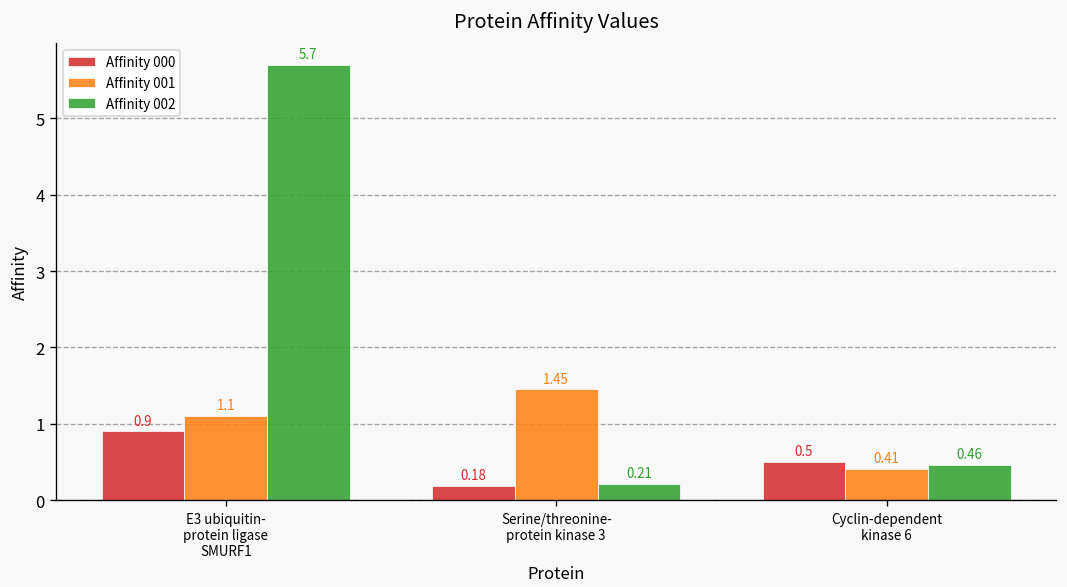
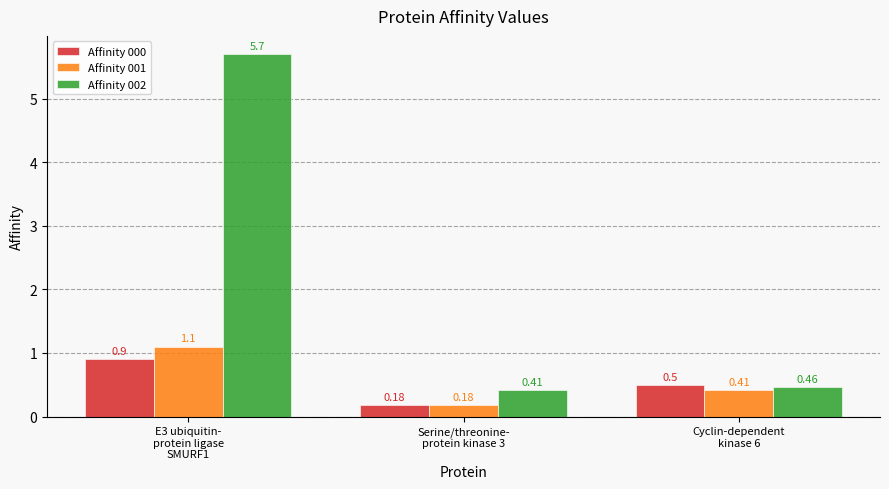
Affinity 001, Serine/threonine- protein kinase 3: 1.45 -> 0.18
Affinity 002, Serine/threonine- protein kinase 3: 0.21 -> 0.41
